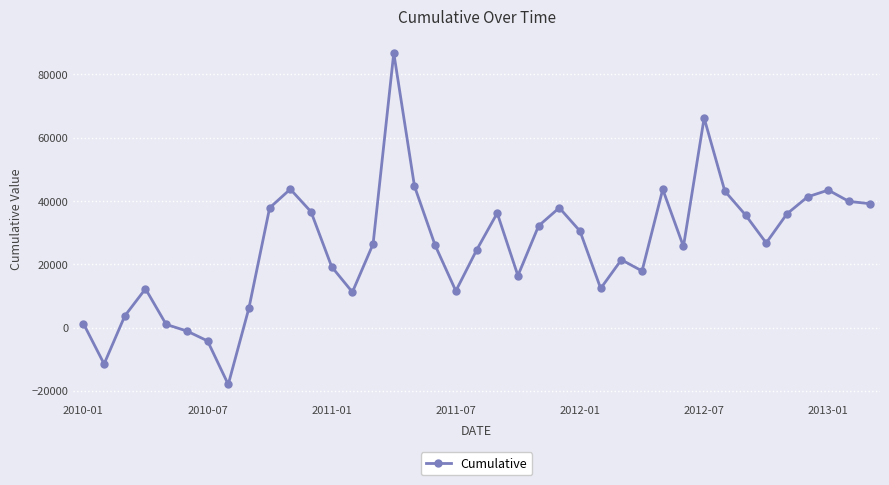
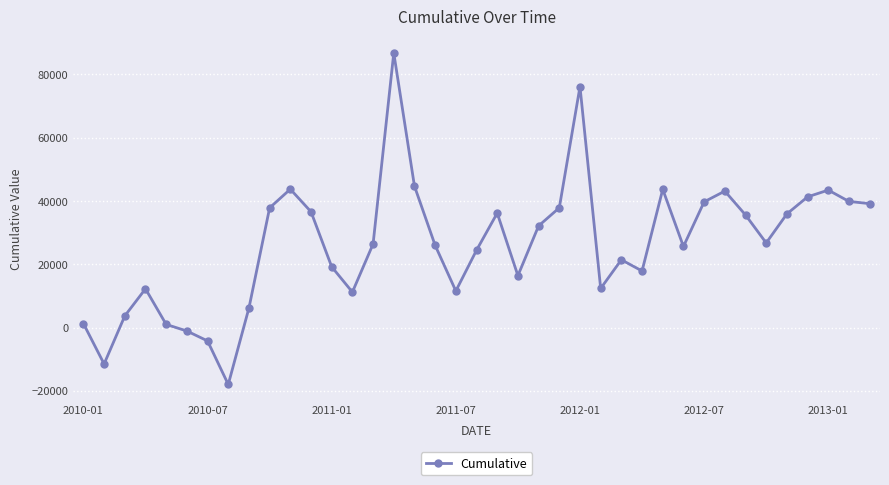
2012-01: 30000 -> 76000
2012-07: 66000 -> 40000
